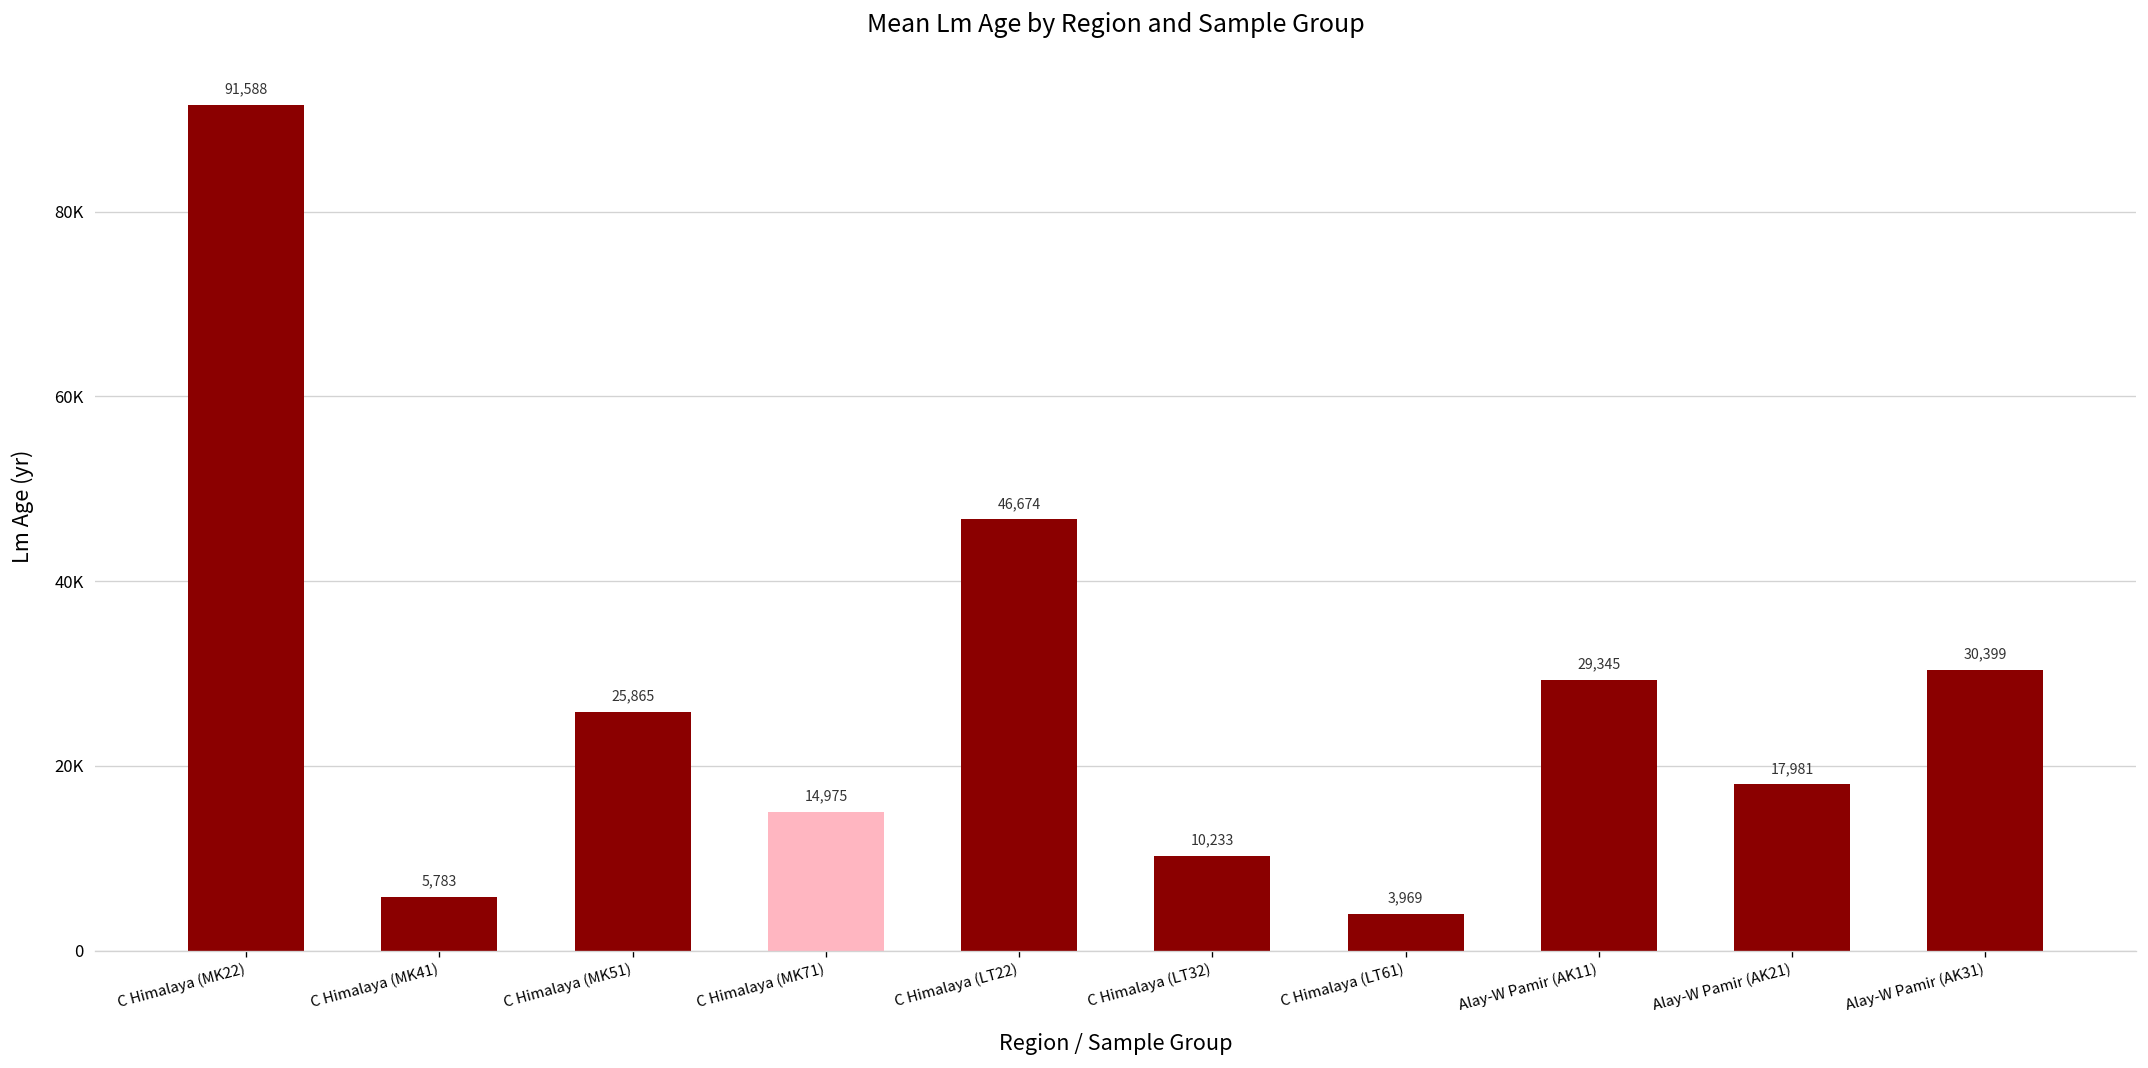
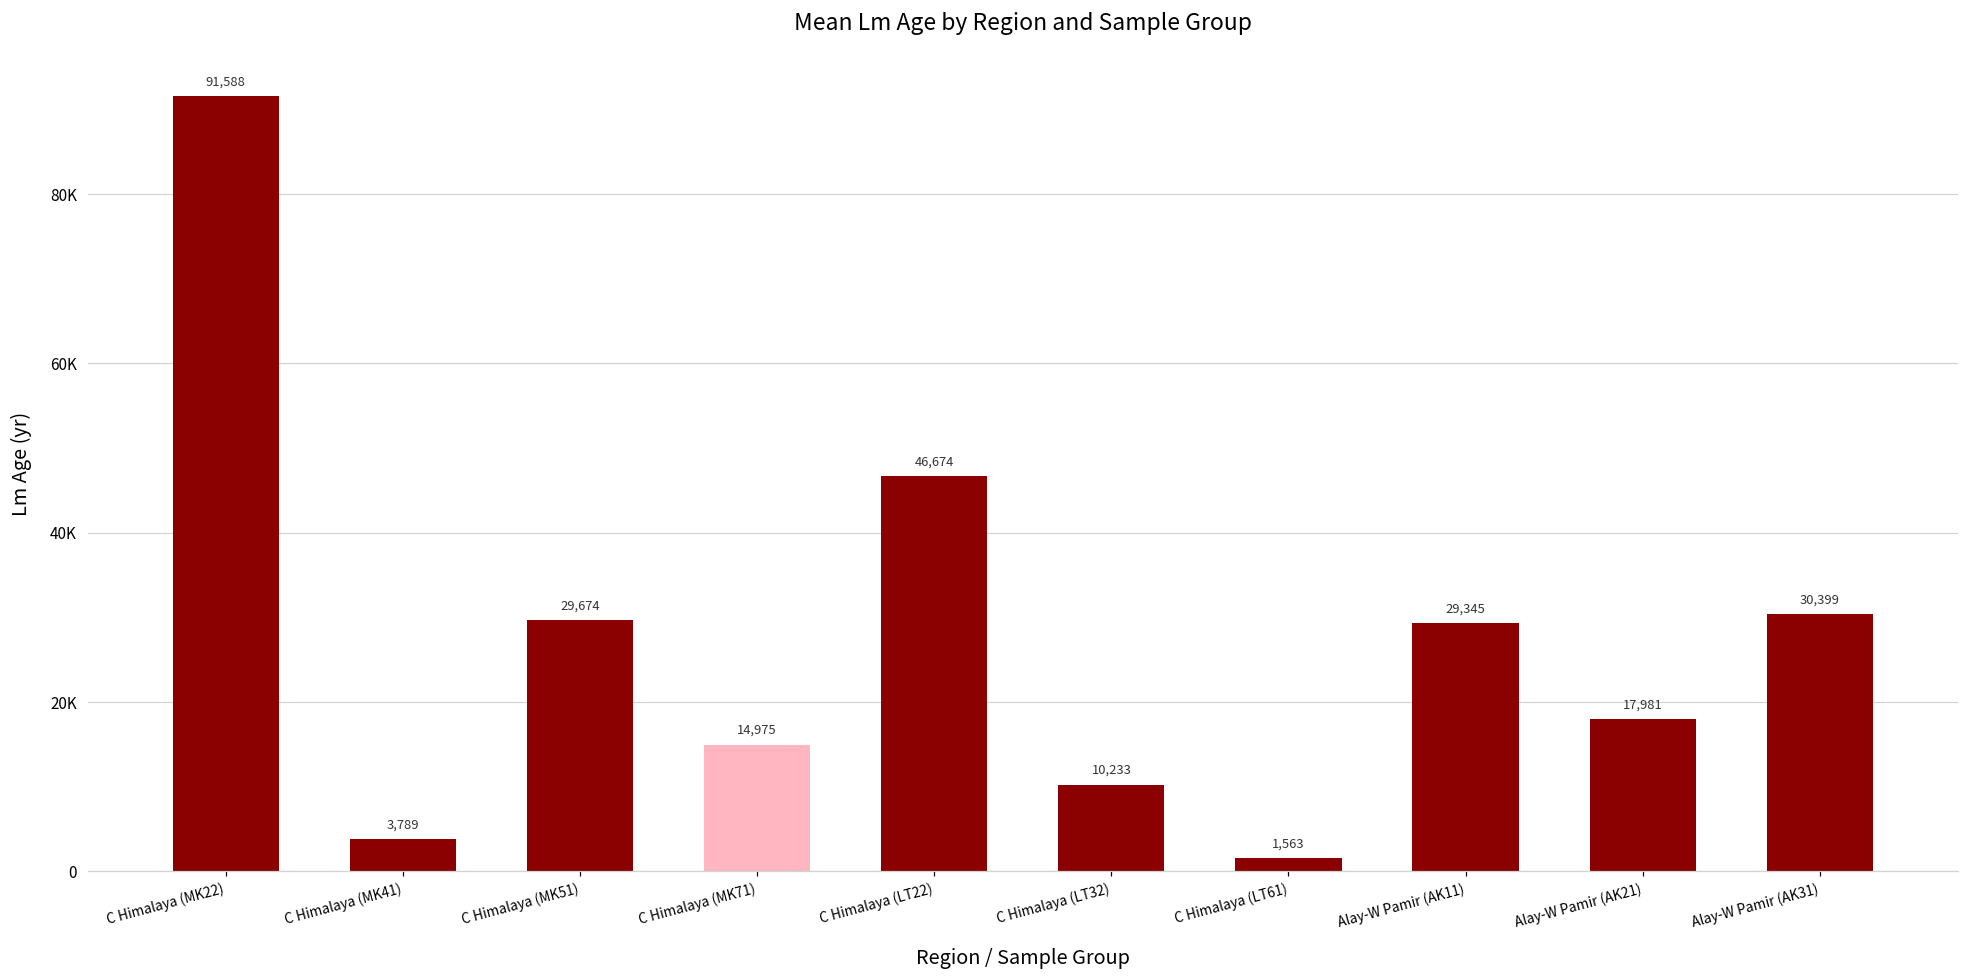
C Himalaya (MK41): 5,783 -> 3,789
C Himalaya (MK51): 25,865 -> 29,674
C Himalaya (LT61): 3,969 -> 1,563
